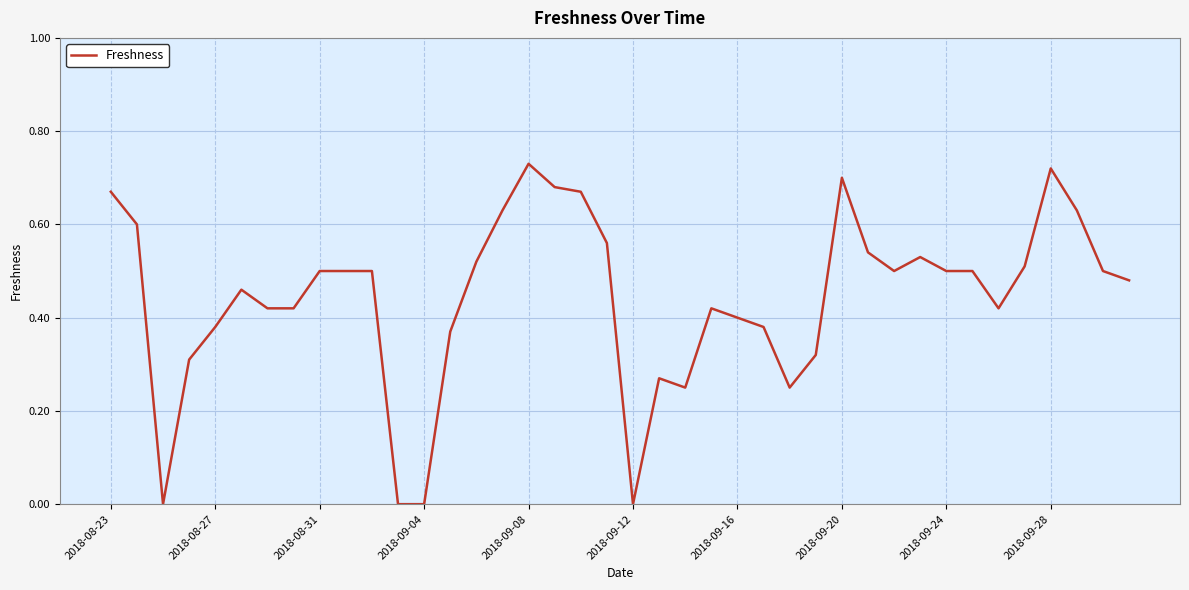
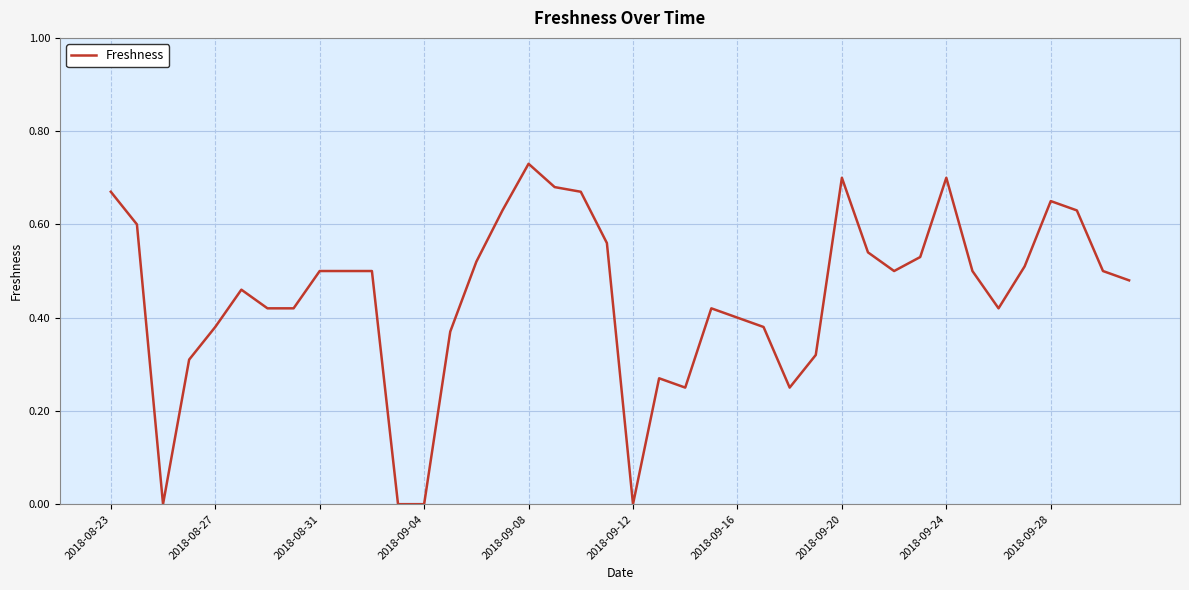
2018-09-24: 0.5 -> 0.7
2018-09-28: 0.72 -> 0.65
